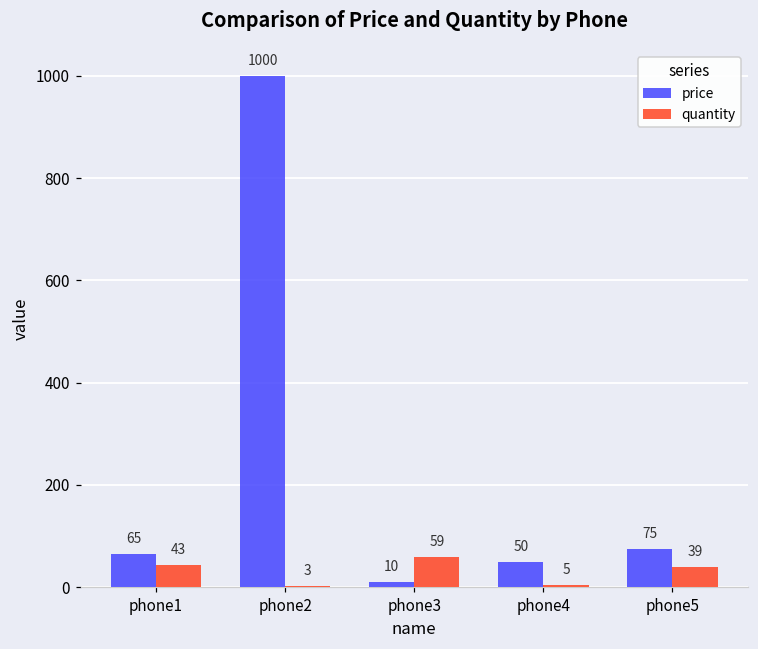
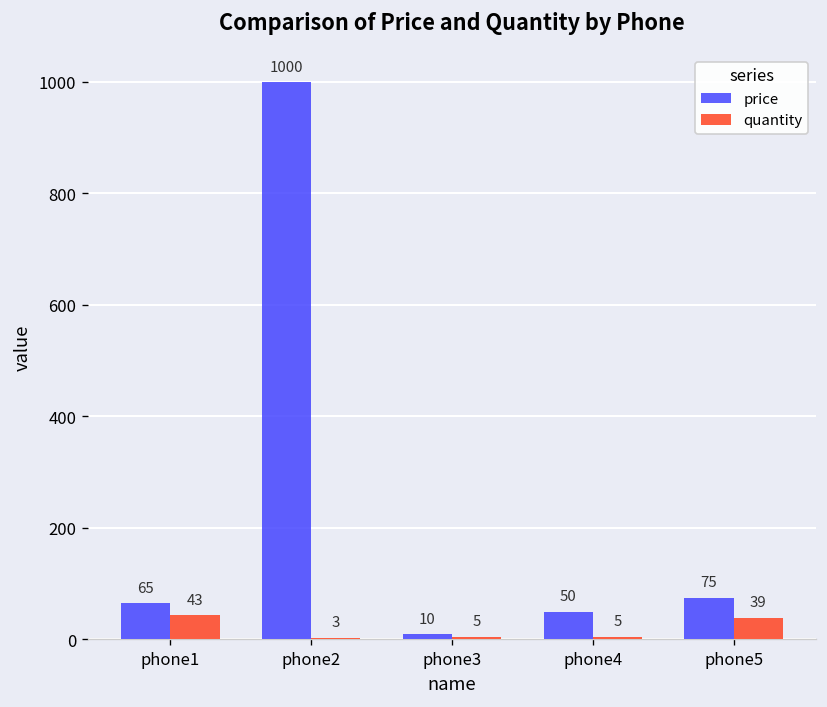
quantity, phone3: 59 -> 5
